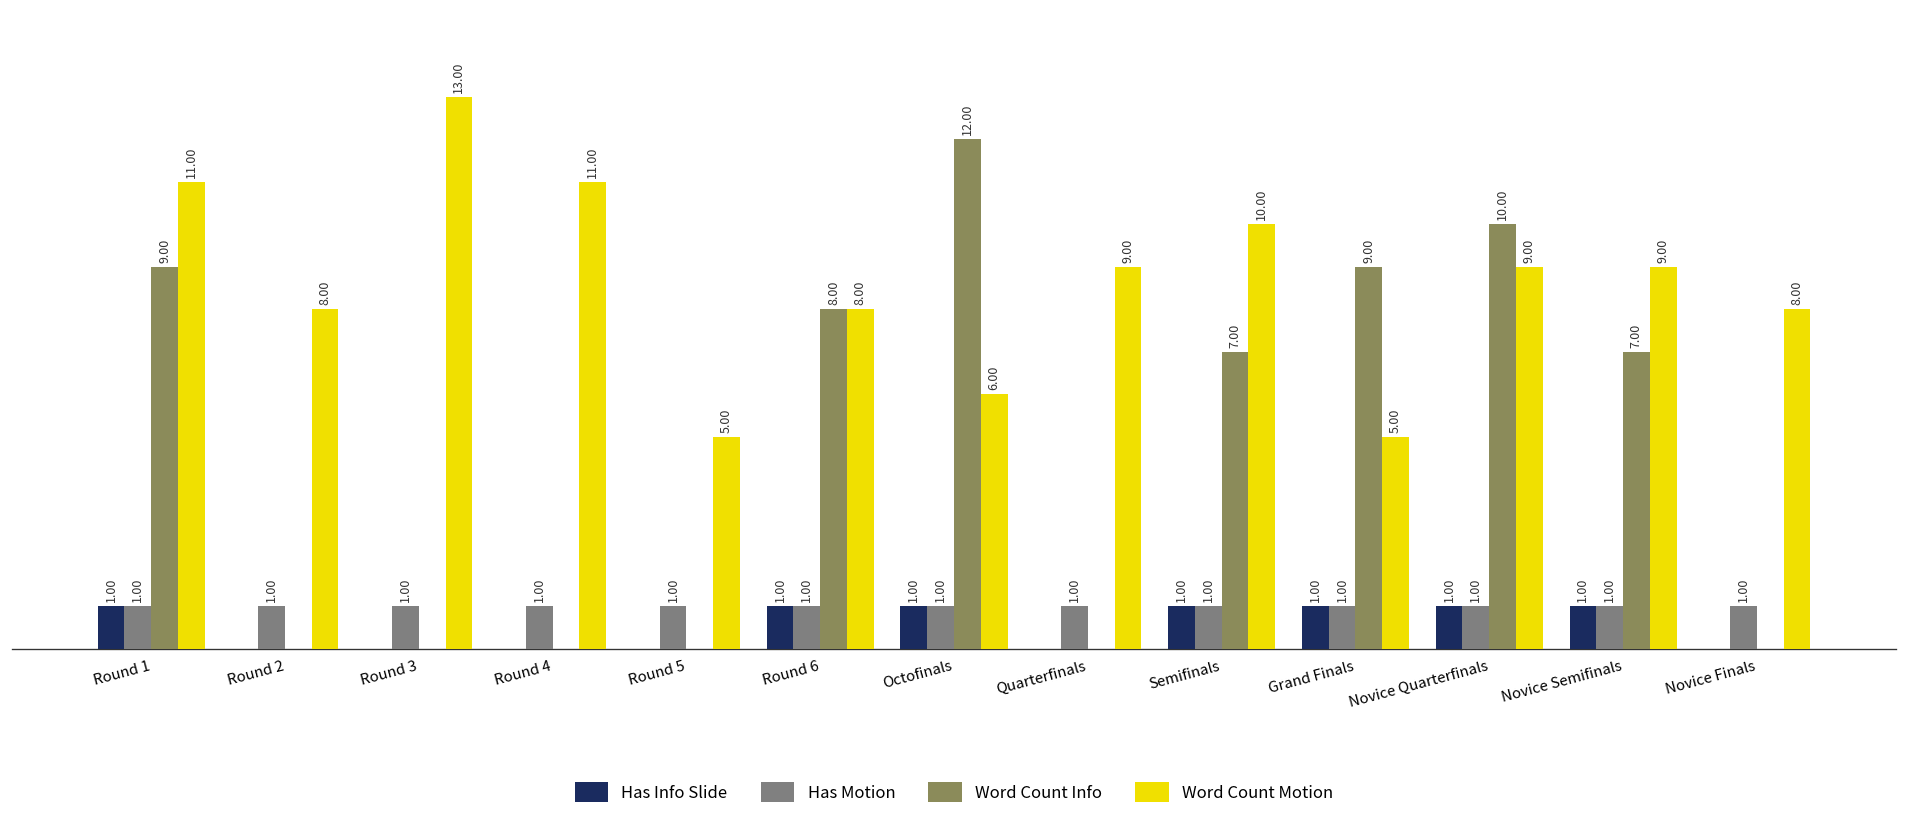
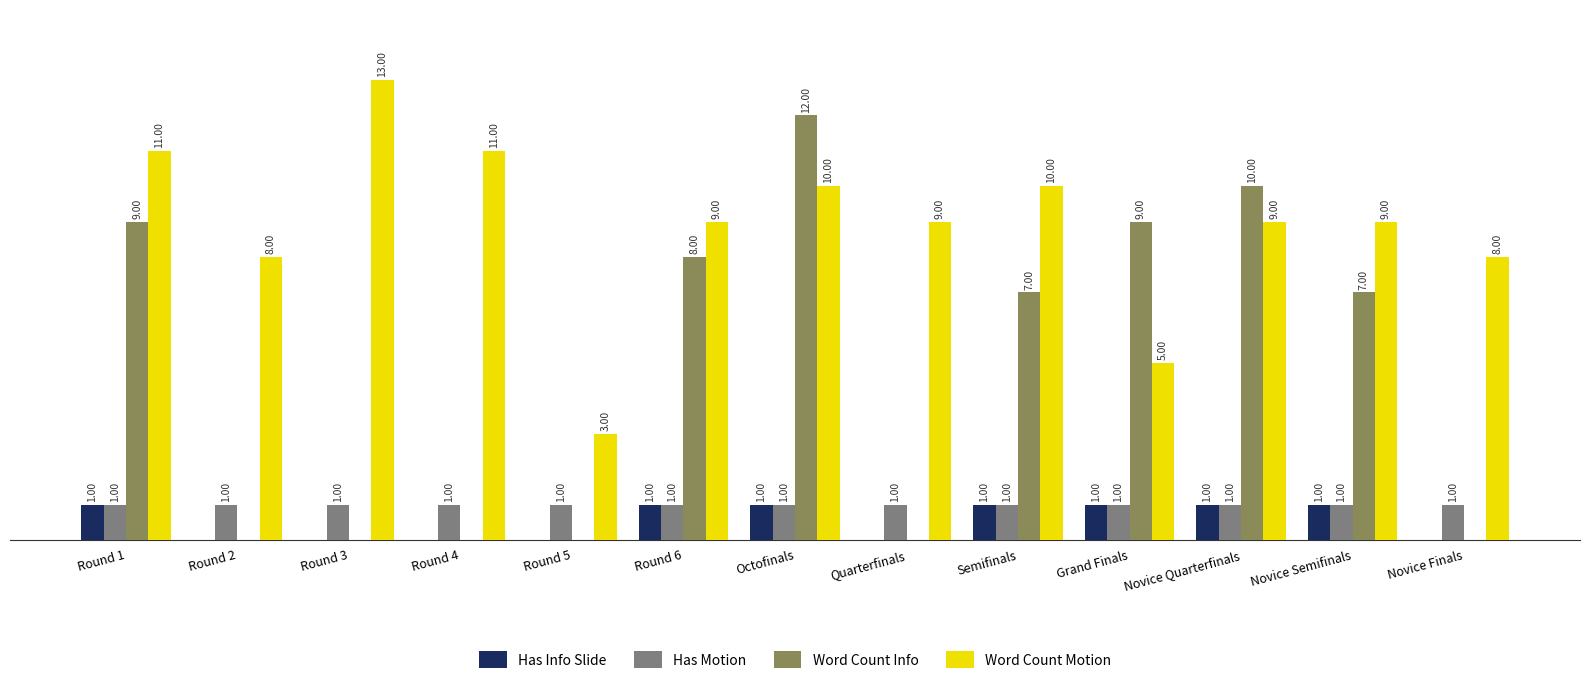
Word Count Motion, Round 5: 5.00 -> 3.00
Word Count Motion, Round 6: 8.00 -> 9.00
Word Count Motion, Octofinals: 6.00 -> 10.00
